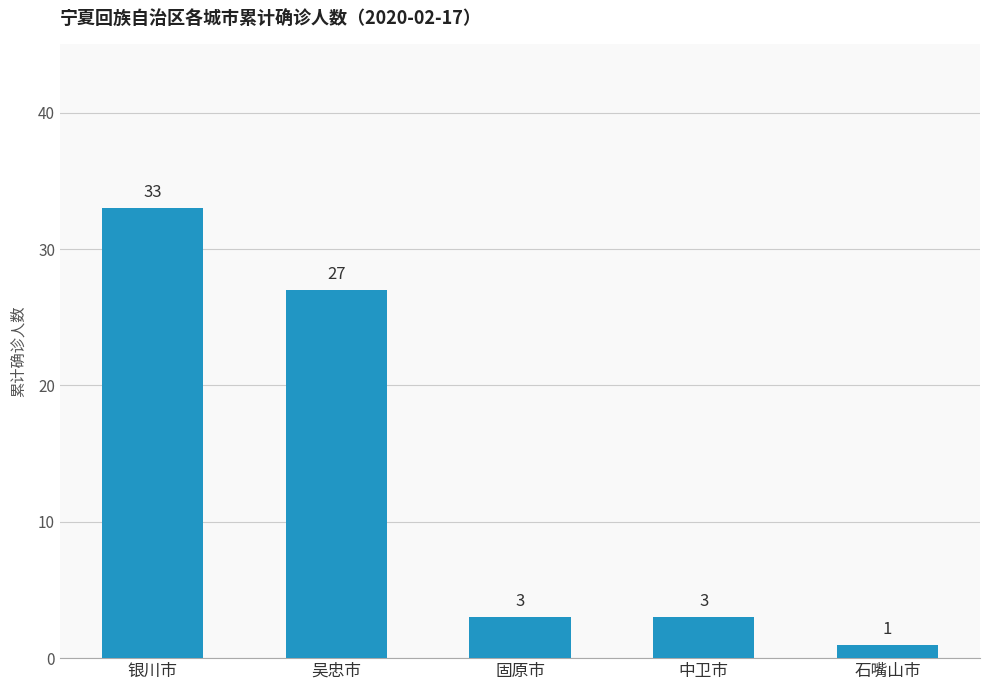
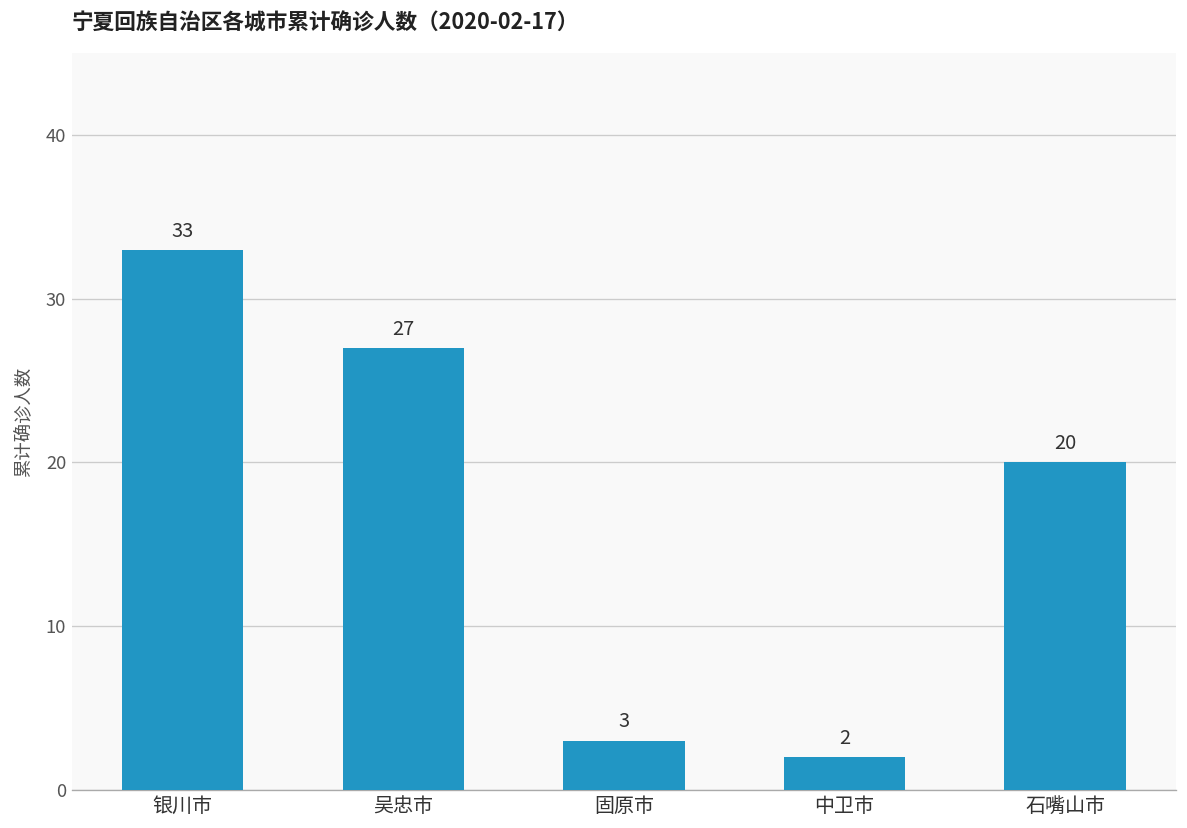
中卫市: 3 -> 2
石嘴山市: 1 -> 20
